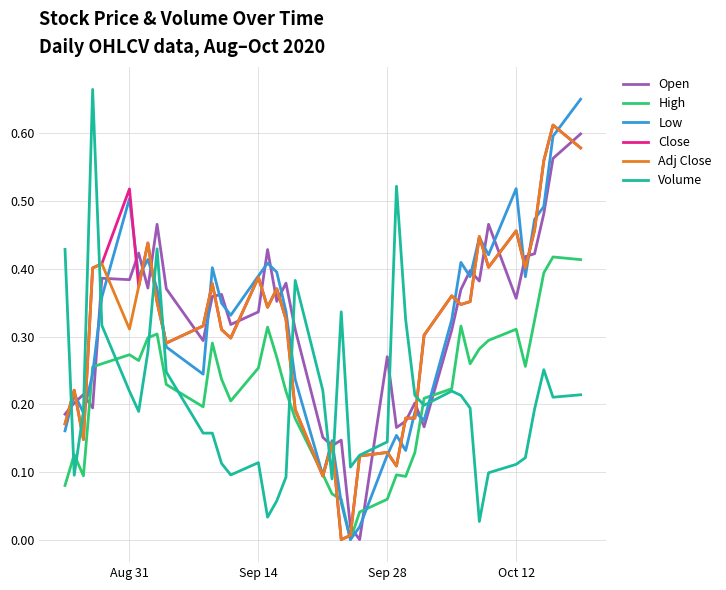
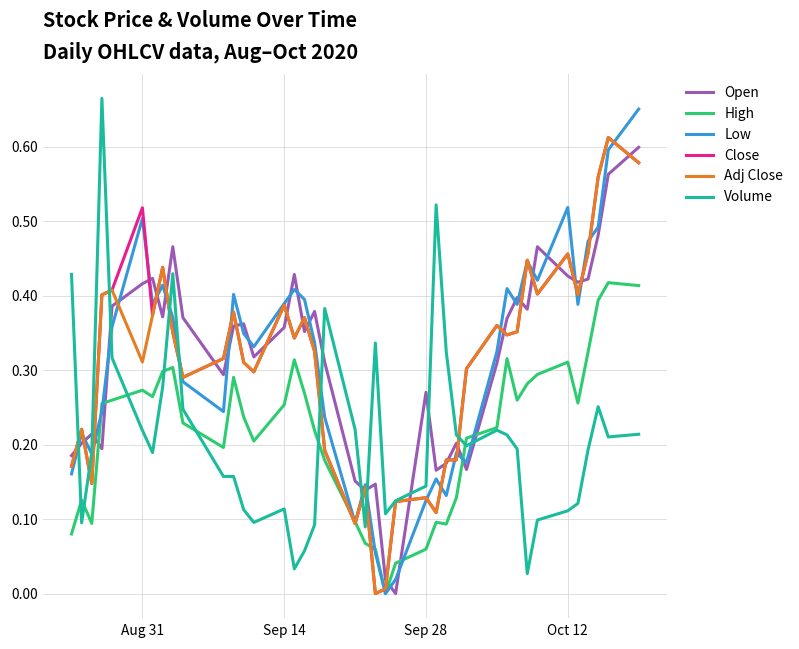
Open, Aug 31: 0.38 -> 0.42
Open, Sep 14: 0.34 -> 0.36
Open, Oct 12: 0.36 -> 0.43
